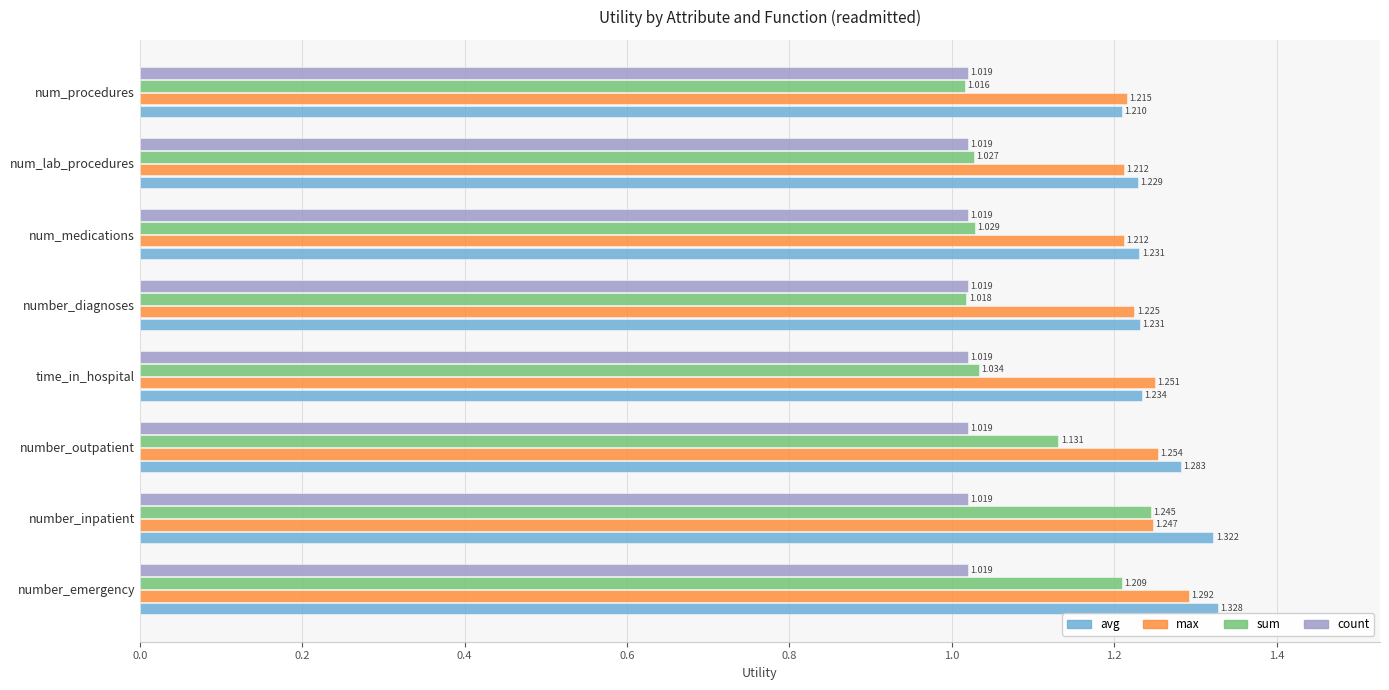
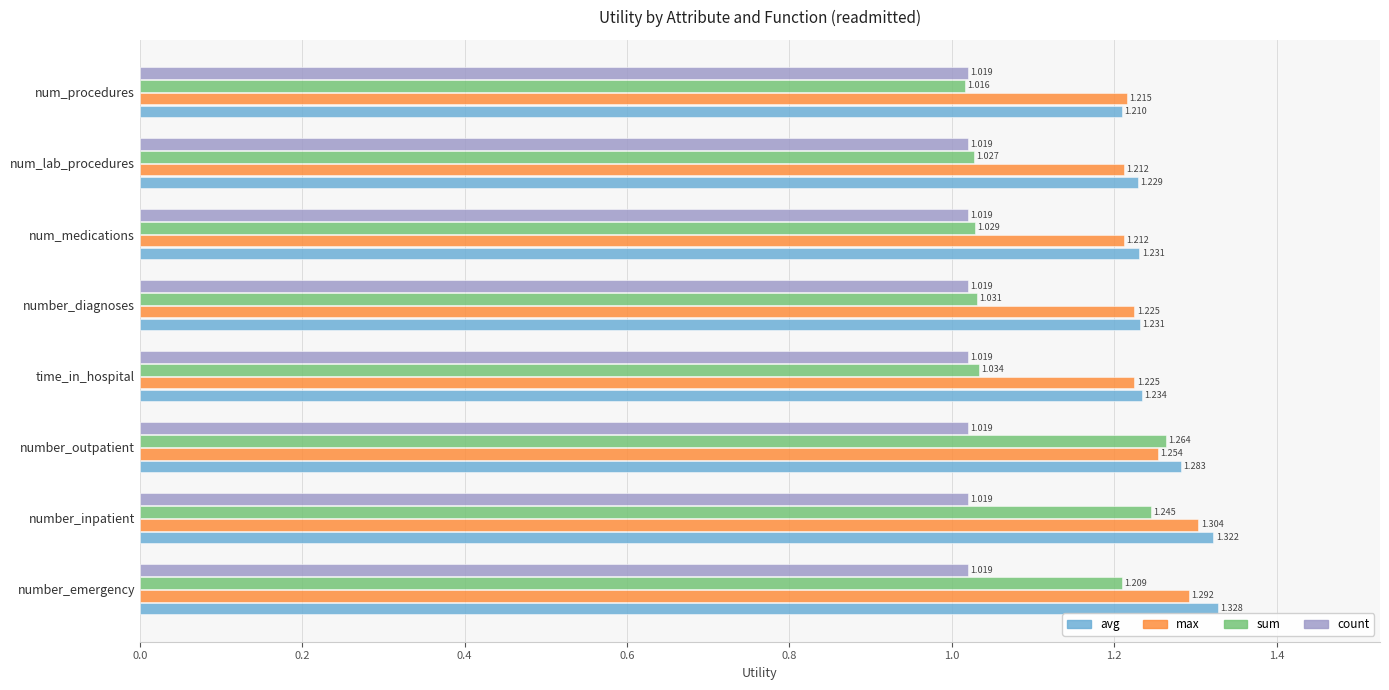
sum, number_diagnoses: 1.018 -> 1.031
max, time_in_hospital: 1.251 -> 1.225
sum, number_outpatient: 1.131 -> 1.264
max, number_inpatient: 1.247 -> 1.304
